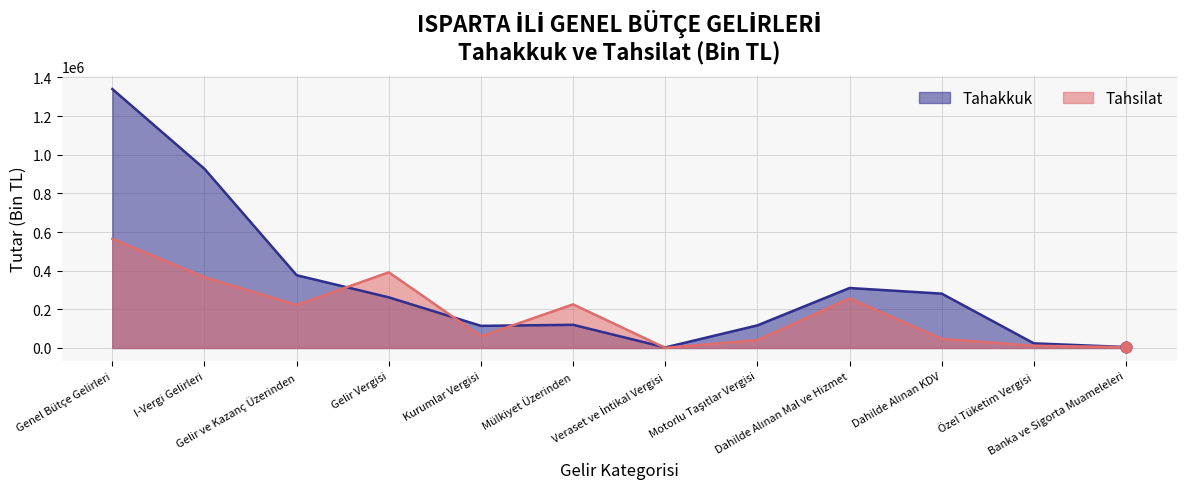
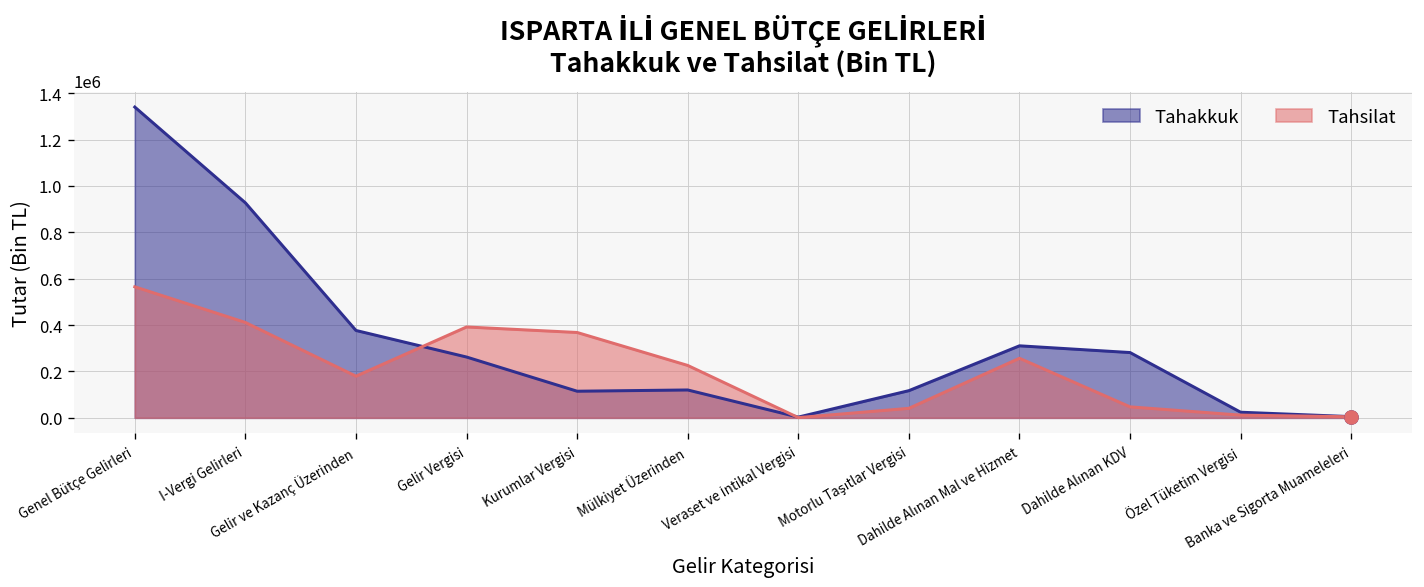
Tahsilat, I-Vergi Gelirleri: 370000 -> 410000
Tahsilat, Gelir ve Kazanç Üzerinden: 220000 -> 180000
Tahsilat, Kurumlar Vergisi: 60000 -> 370000
